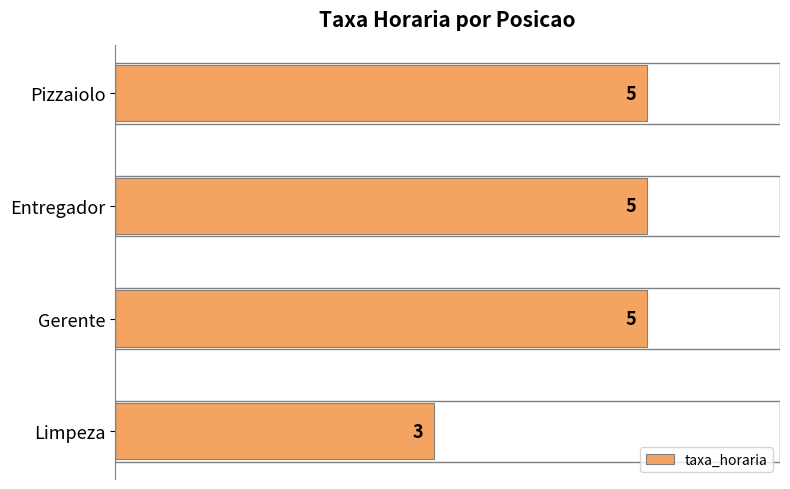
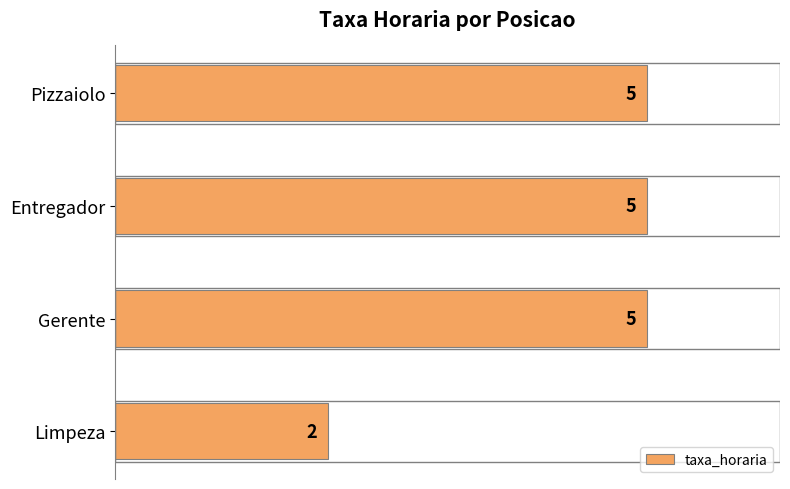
Limpeza: 3 -> 2
